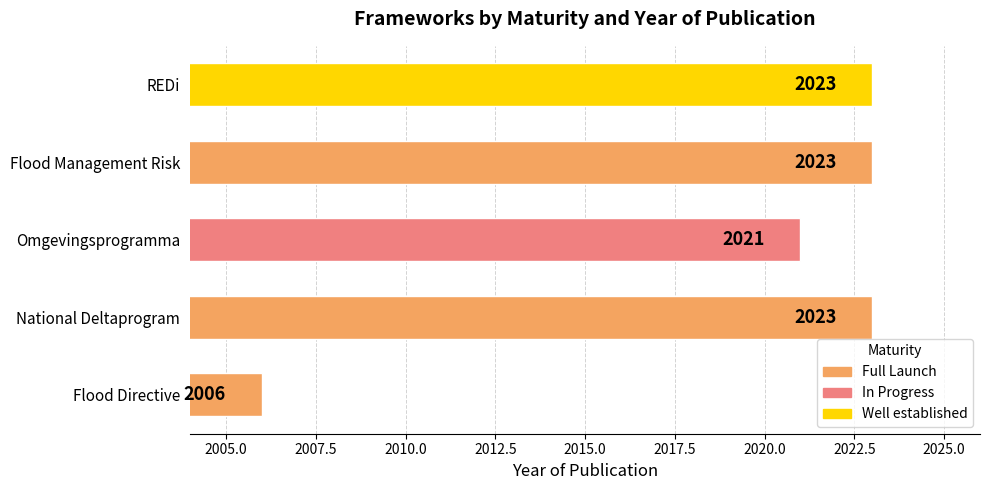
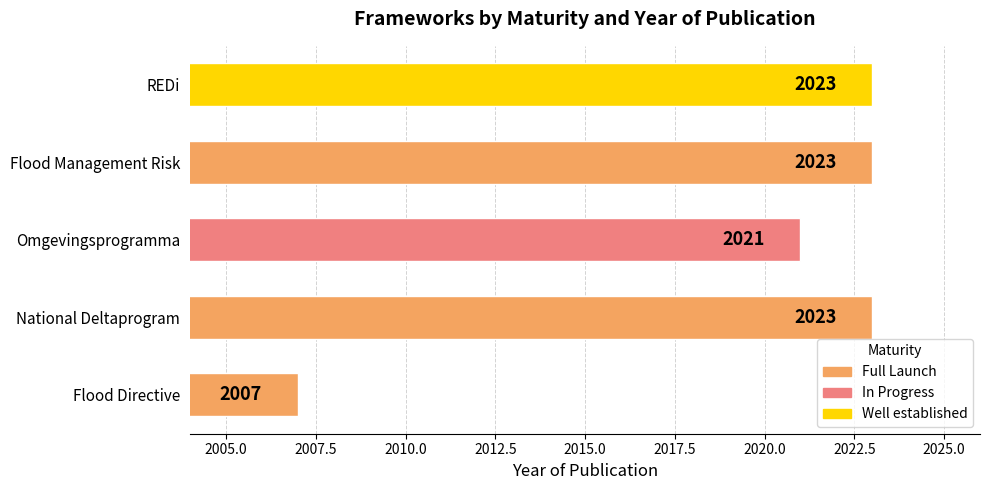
Flood Directive: 2006 -> 2007
